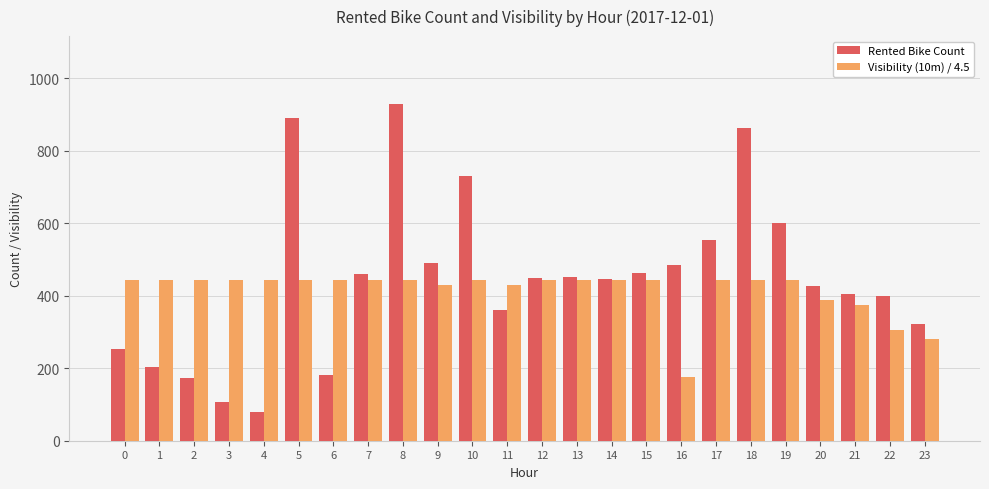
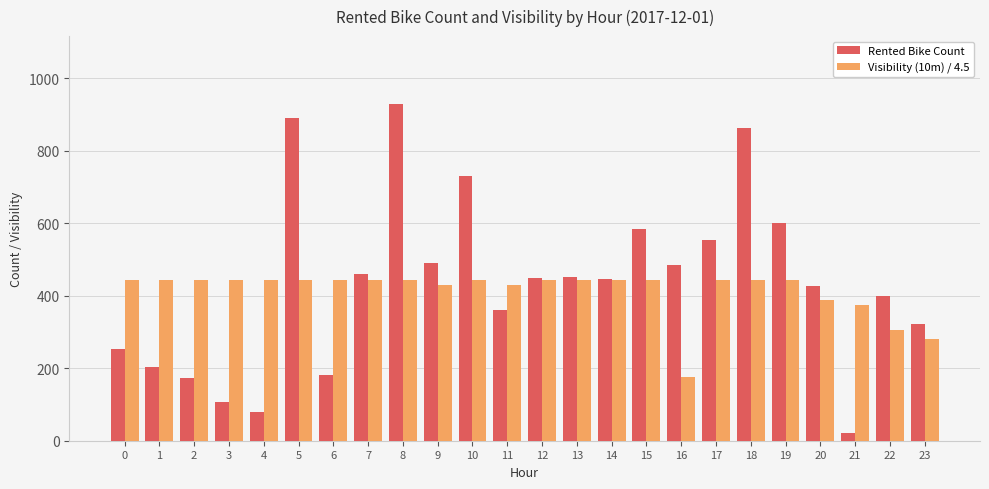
Rented Bike Count, 15: 460 -> 580
Rented Bike Count, 21: 410 -> 20
